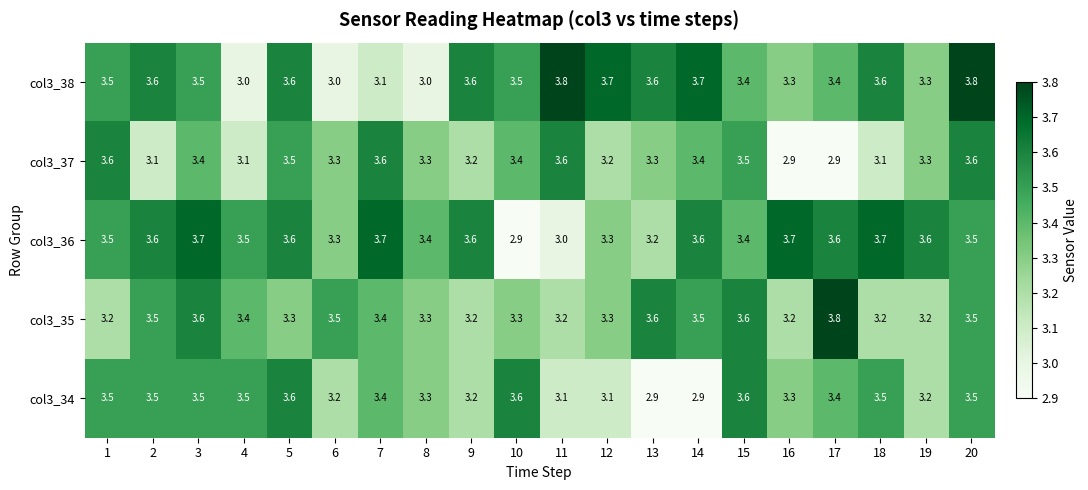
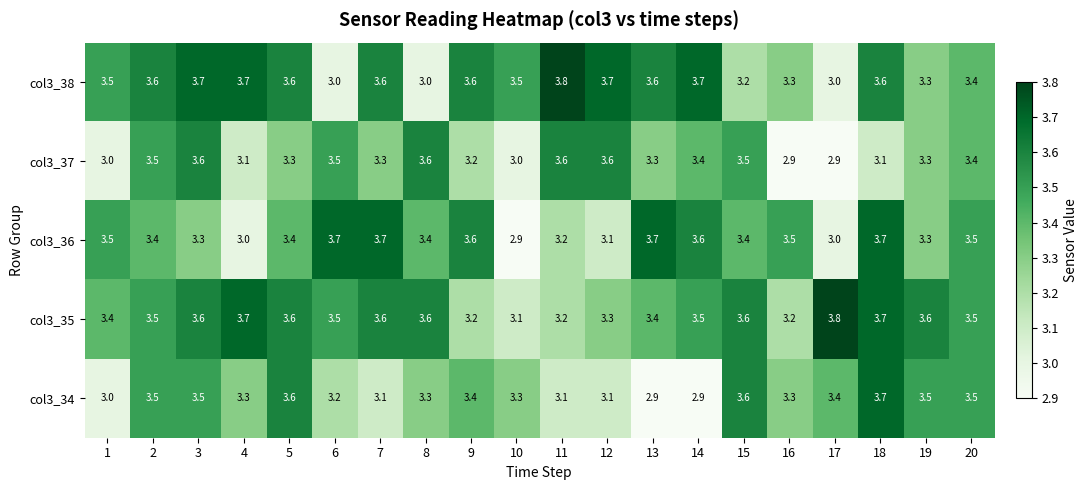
col3_38, 3: 3.5 -> 3.7
col3_38, 4: 3.0 -> 3.7
col3_38, 7: 3.1 -> 3.6
col3_38, 15: 3.4 -> 3.2
col3_38, 17: 3.4 -> 3.0
col3_38, 20: 3.8 -> 3.4
col3_37, 1: 3.6 -> 3.0
col3_37, 2: 3.1 -> 3.5
col3_37, 3: 3.4 -> 3.6
col3_37, 5: 3.5 -> 3.3
col3_37, 6: 3.3 -> 3.5
col3_37, 7: 3.6 -> 3.3
col3_37, 8: 3.3 -> 3.6
col3_37, 10: 3.4 -> 3.0
col3_37, 12: 3.2 -> 3.6
col3_37, 20: 3.6 -> 3.4
col3_36, 2: 3.6 -> 3.4
col3_36, 3: 3.7 -> 3.3
col3_36, 4: 3.5 -> 3.0
col3_36, 5: 3.6 -> 3.4
col3_36, 6: 3.3 -> 3.7
col3_36, 11: 3.0 -> 3.2
col3_36, 12: 3.3 -> 3.1
col3_36, 13: 3.2 -> 3.7
col3_36, 16: 3.7 -> 3.5
col3_36, 17: 3.6 -> 3.0
col3_36, 19: 3.6 -> 3.3
col3_35, 1: 3.2 -> 3.4
col3_35, 4: 3.4 -> 3.7
col3_35, 5: 3.3 -> 3.6
col3_35, 7: 3.4 -> 3.6
col3_35, 8: 3.3 -> 3.6
col3_35, 10: 3.3 -> 3.1
col3_35, 13: 3.6 -> 3.4
col3_35, 18: 3.2 -> 3.7
col3_35, 19: 3.2 -> 3.6
col3_34, 1: 3.5 -> 3.0
col3_34, 4: 3.5 -> 3.3
col3_34, 7: 3.4 -> 3.1
col3_34, 9: 3.2 -> 3.4
col3_34, 10: 3.6 -> 3.3
col3_34, 18: 3.5 -> 3.7
col3_34, 19: 3.2 -> 3.5
